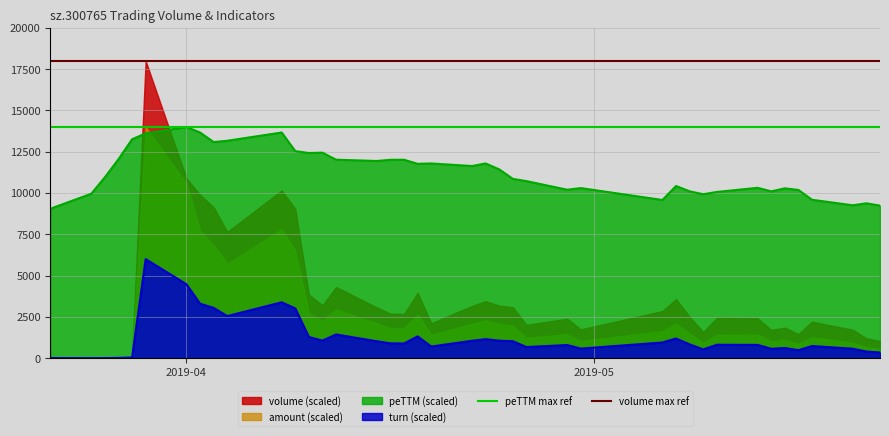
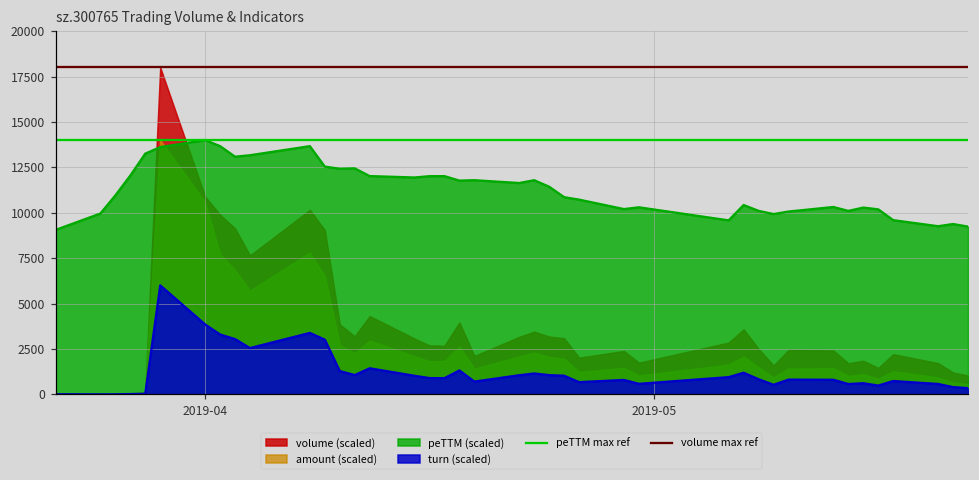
turn (scaled), 2019-04: 4500 -> 3900
